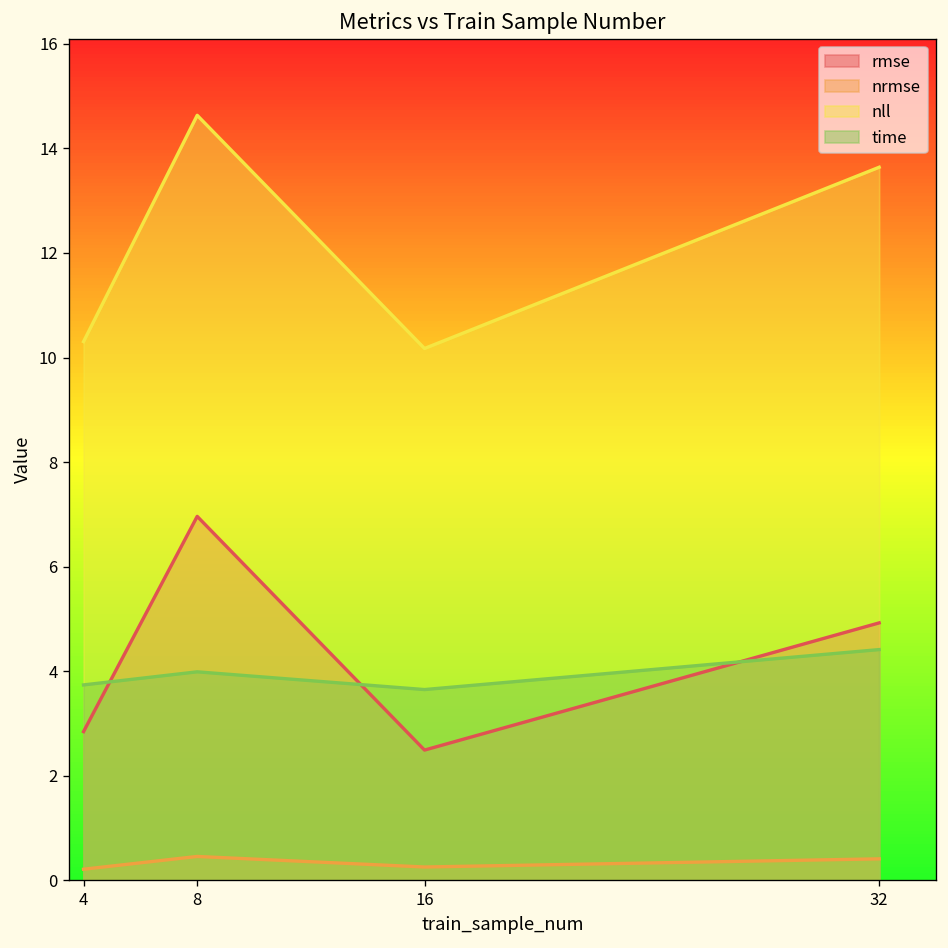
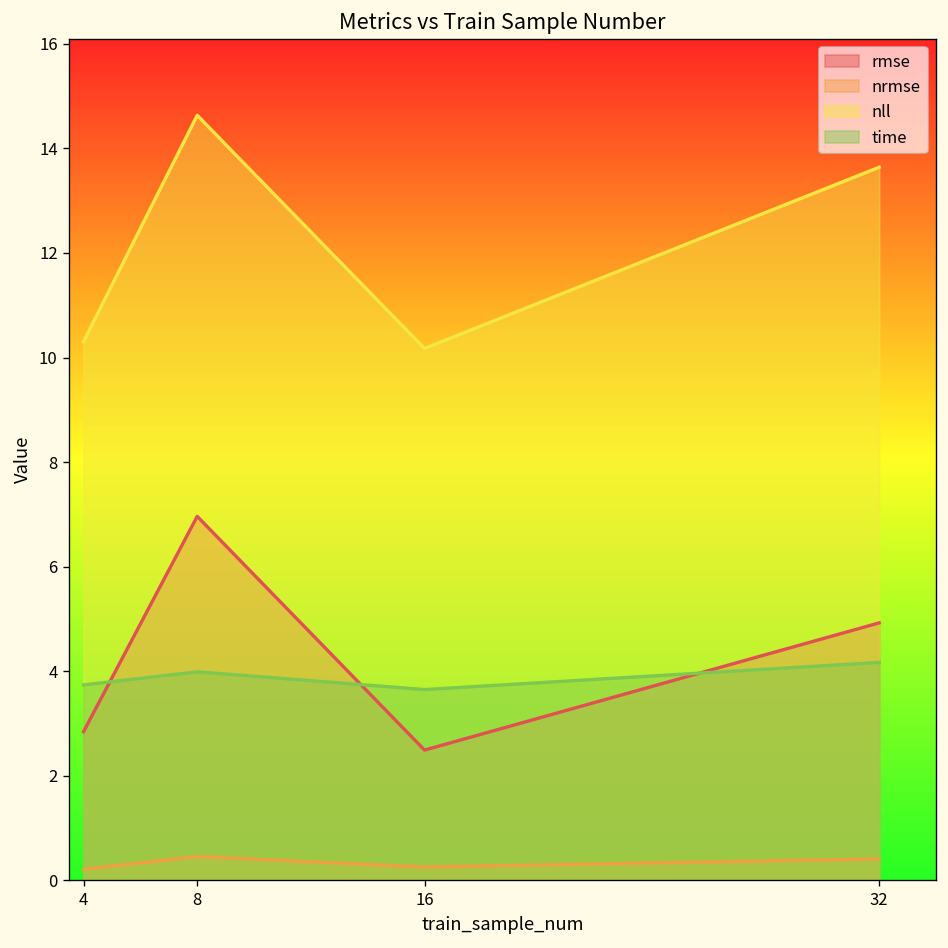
time, 32: 4.4 -> 4.2
